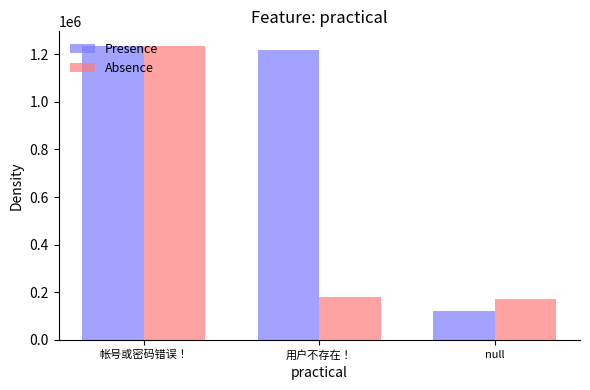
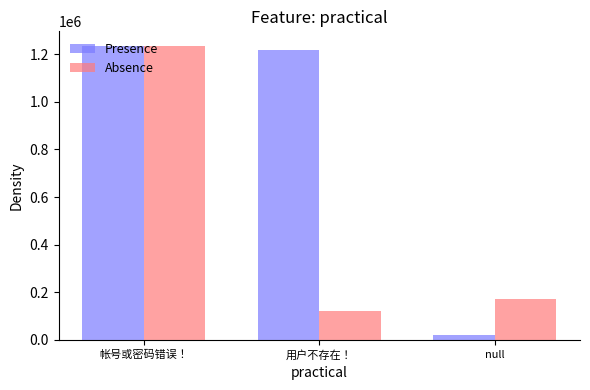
Absence, 用户不存在！: 180000 -> 120000
Presence, null: 120000 -> 20000
